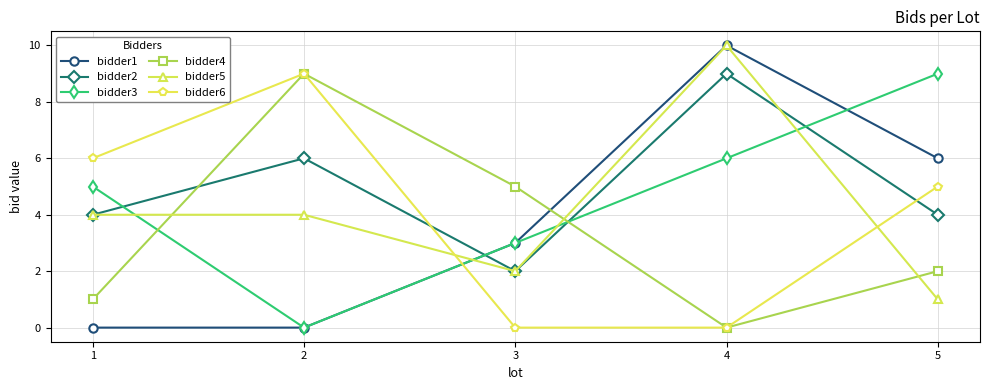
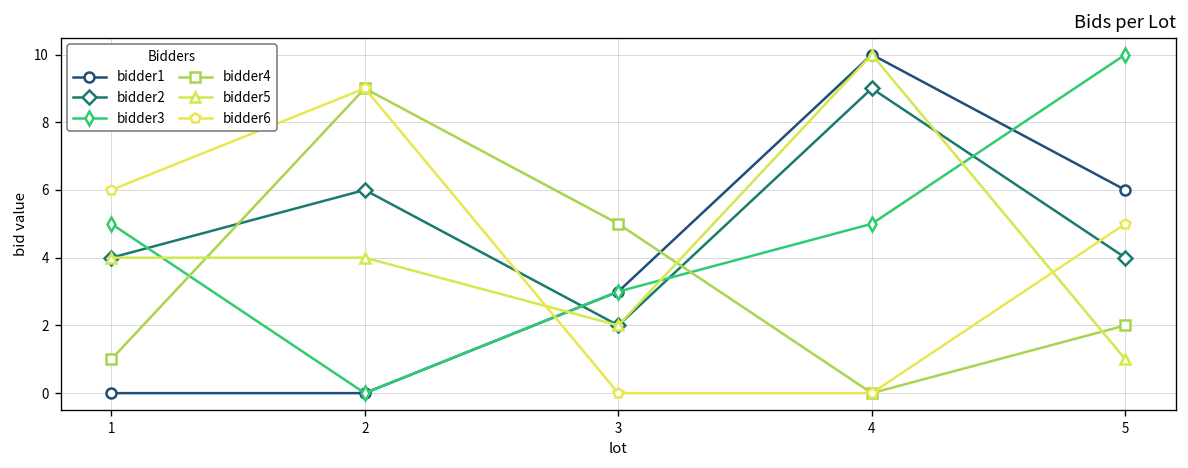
bidder3, 4: 6 -> 5
bidder3, 5: 9 -> 10
